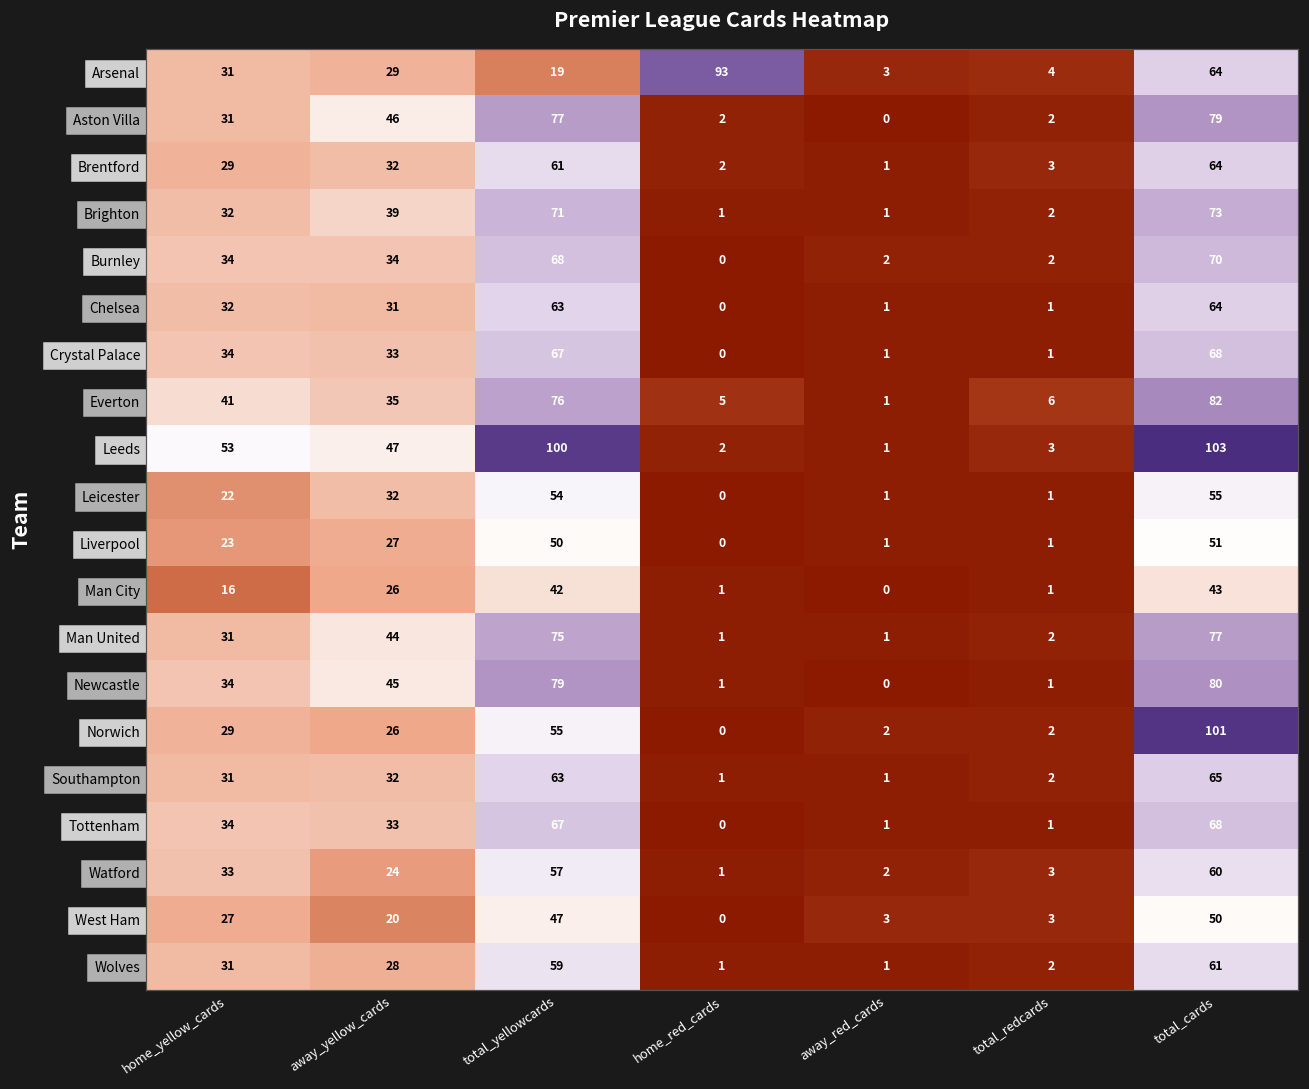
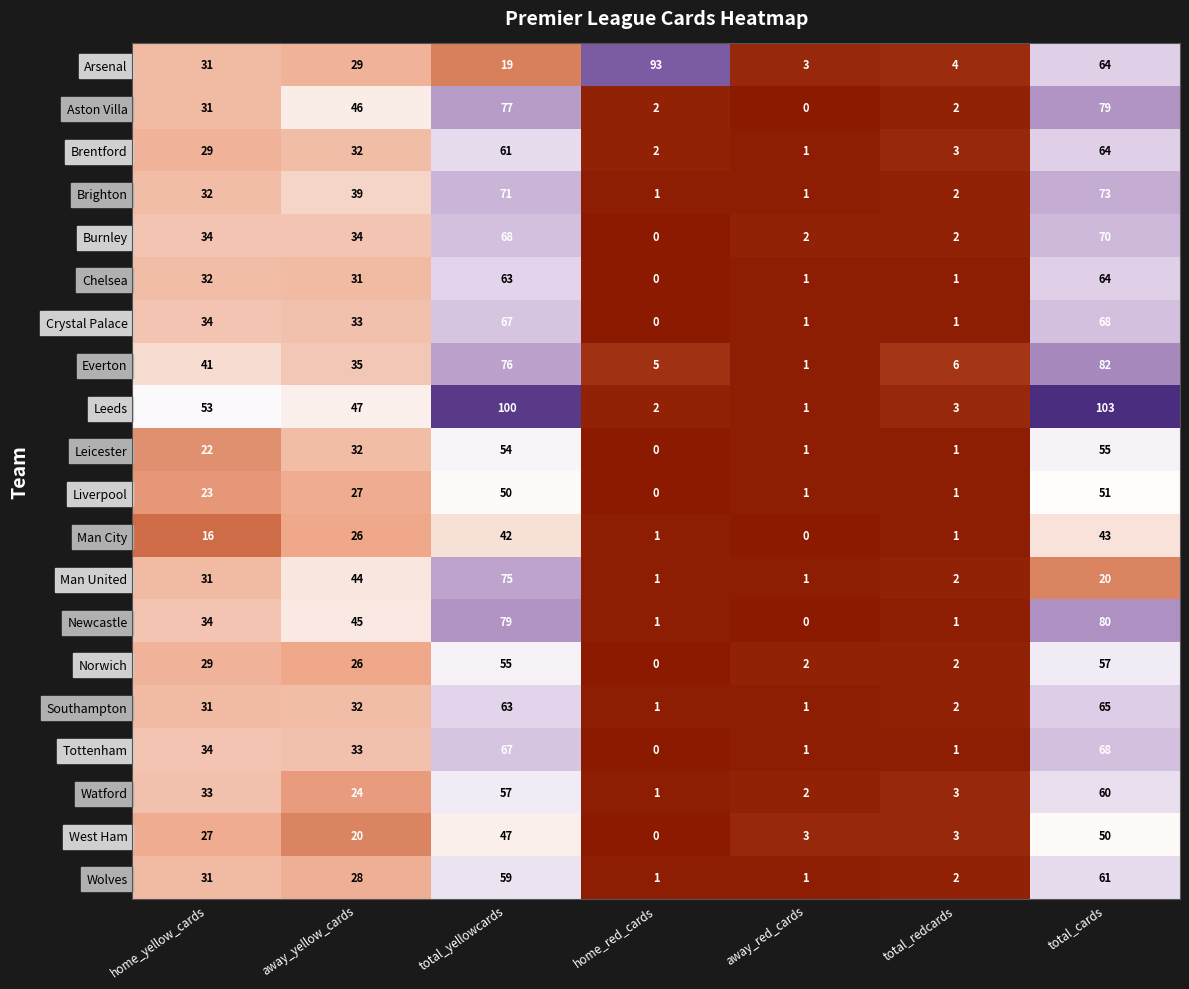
Man United, total_cards: 77 -> 20
Norwich, total_cards: 101 -> 57
